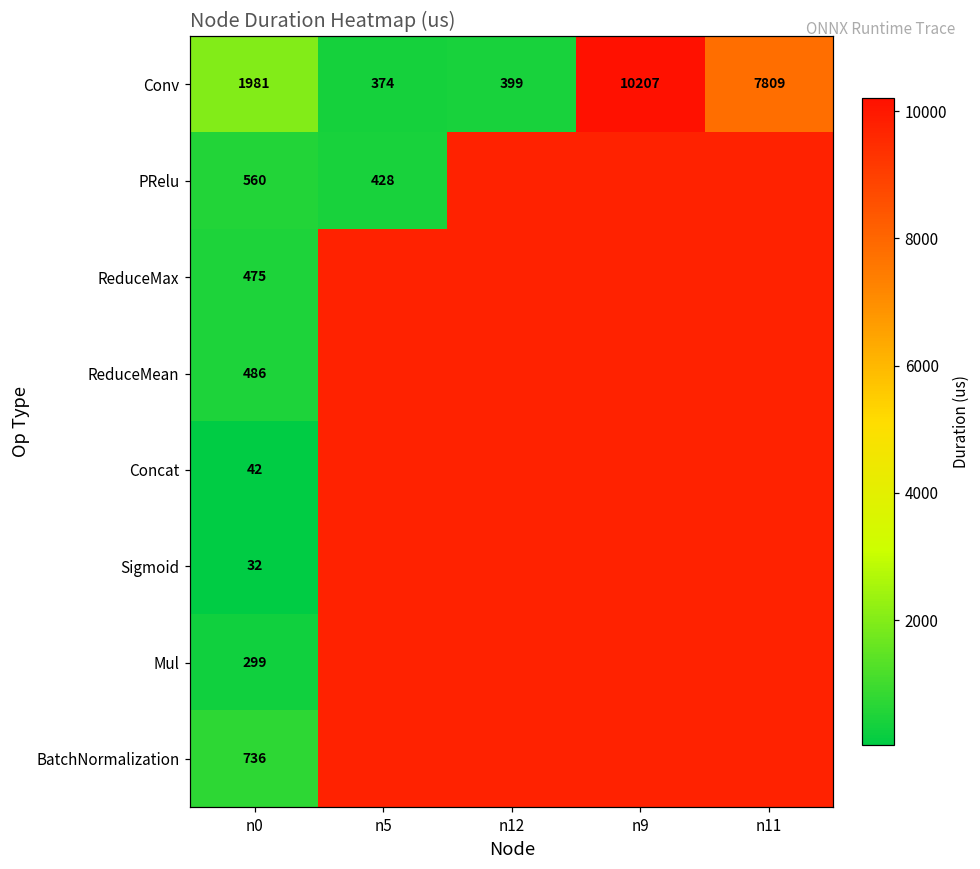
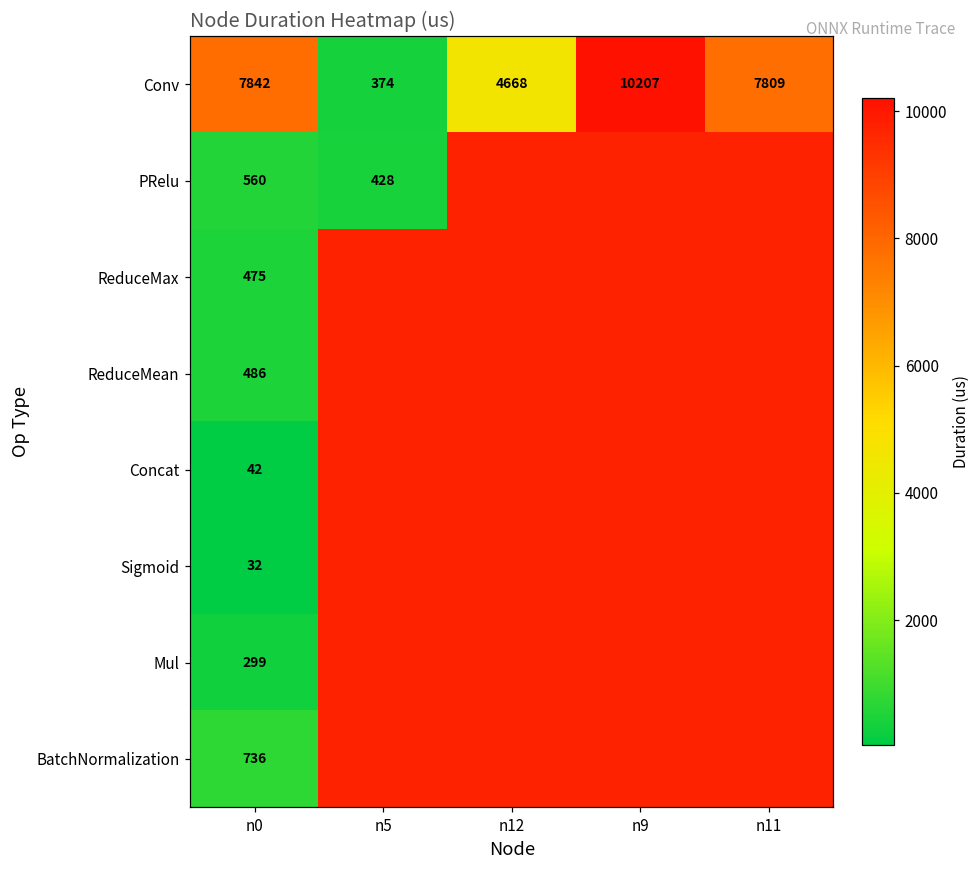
Conv, n0: 1981 -> 7842
Conv, n12: 399 -> 4668
